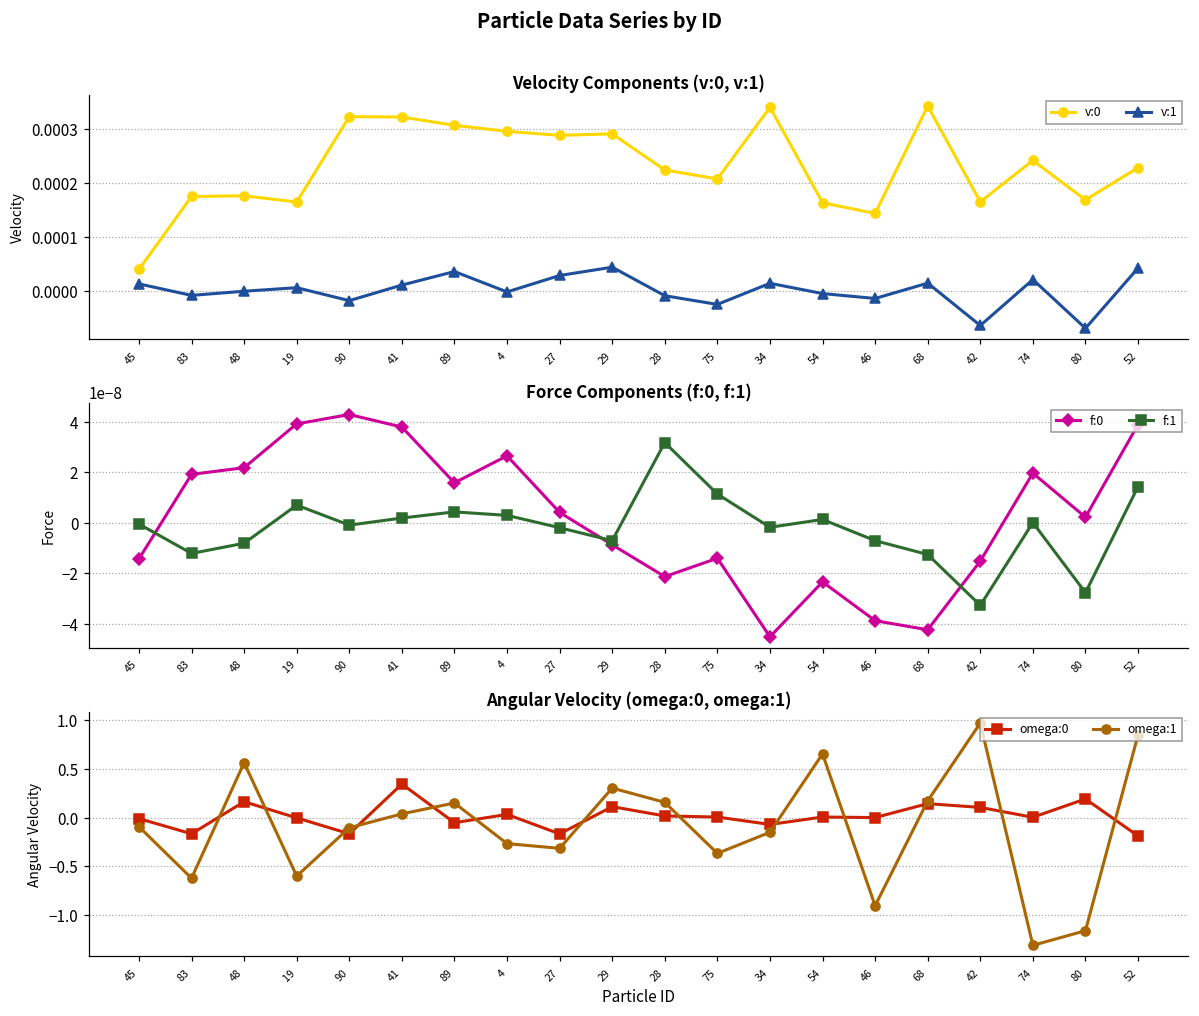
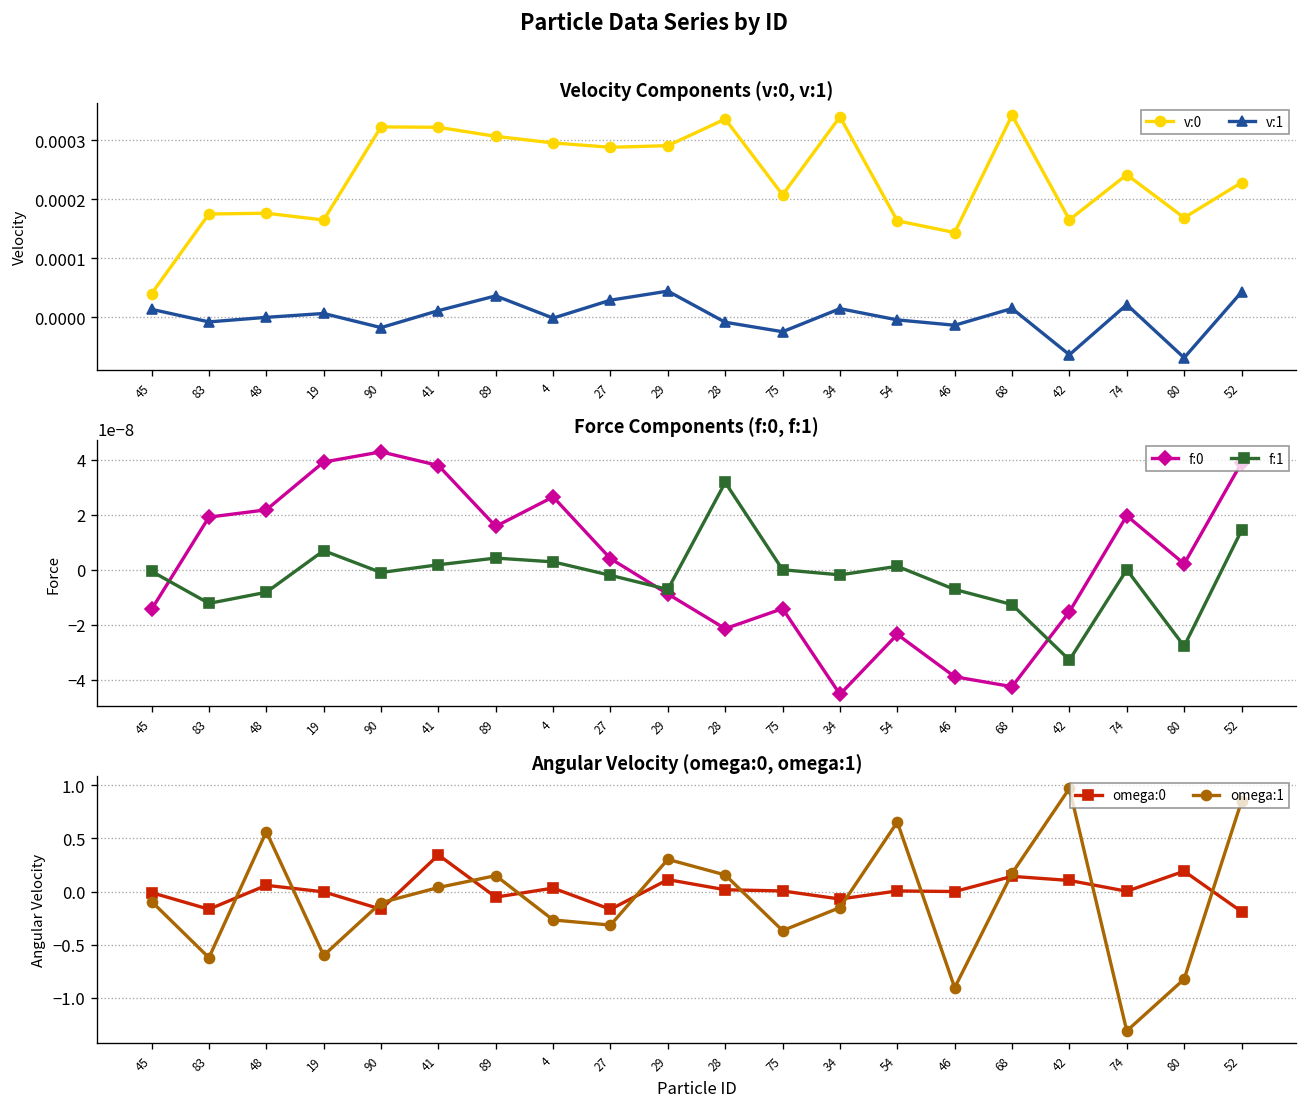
Velocity Components (v:0, v:1), v:0, 28: 0.00022 -> 0.00034
Force Components (f:0, f:1), f:1, 75: 0.00000001 -> 0.00000000
Angular Velocity (omega:0, omega:1), omega:0, 48: 0.2 -> 0.1
Angular Velocity (omega:0, omega:1), omega:1, 80: -1.2 -> -0.8
